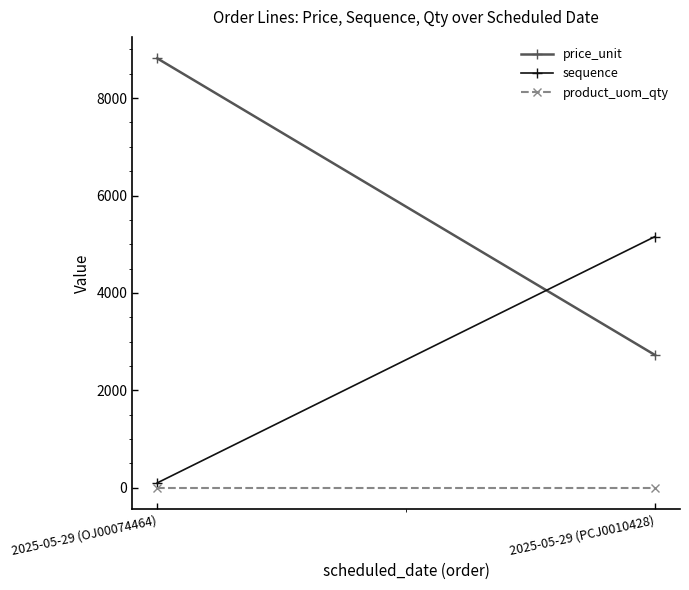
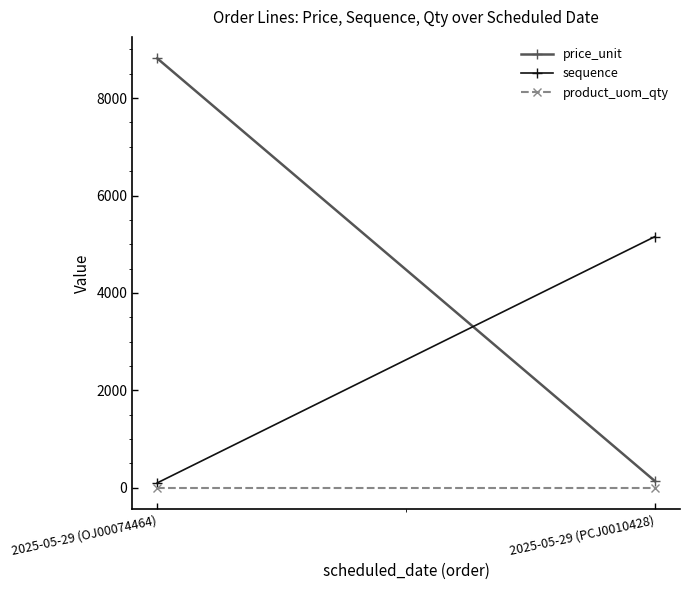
price_unit, 2025-05-29 (PCJ0010428): 2700 -> 100
